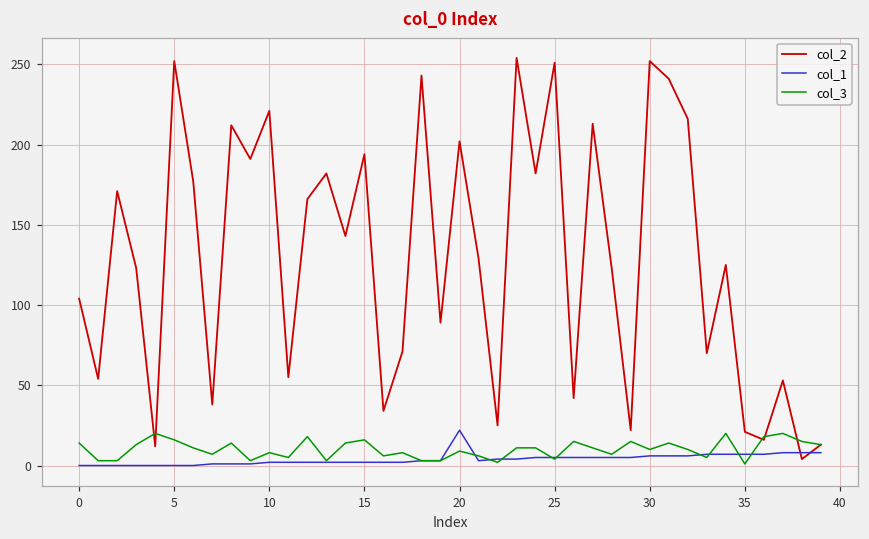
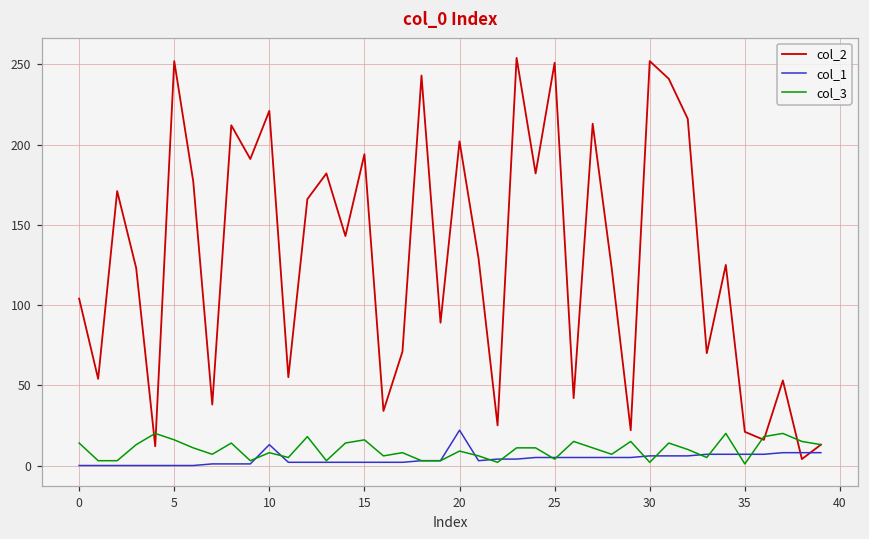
col_1, 10: 2 -> 13
col_3, 30: 10 -> 2
